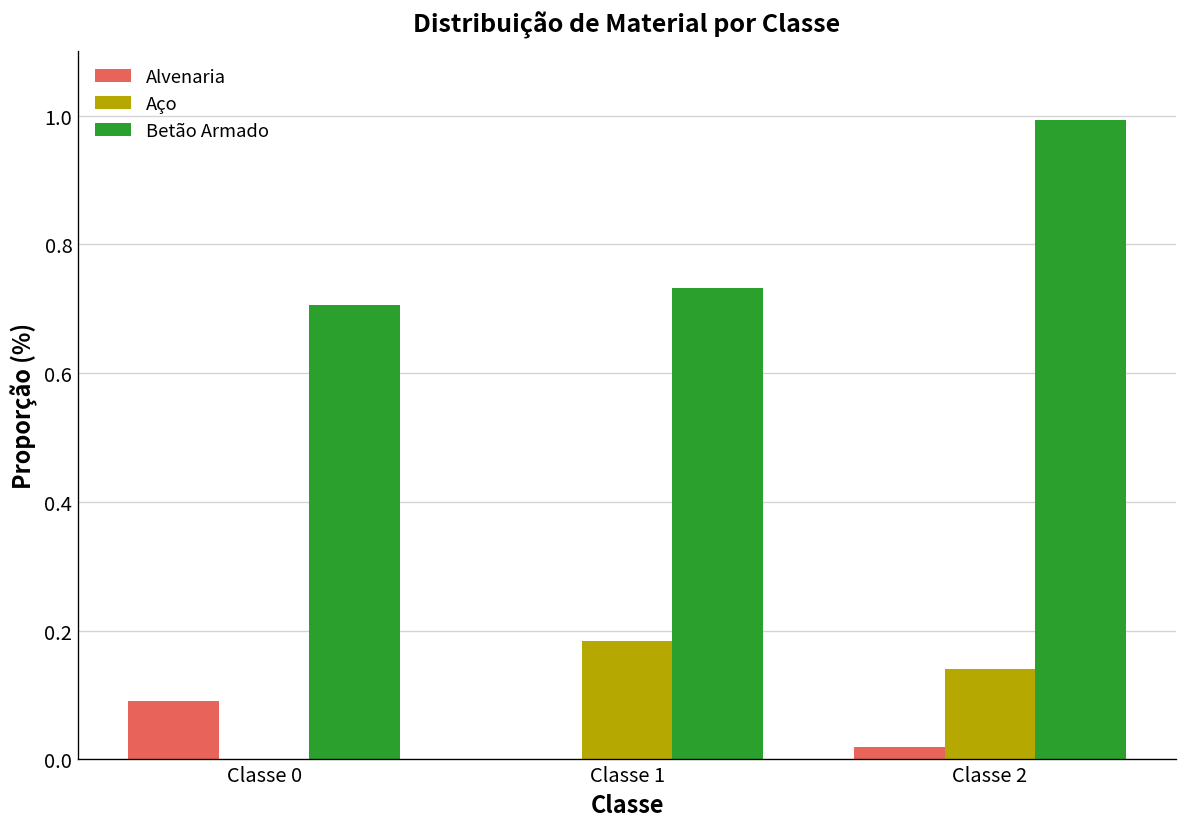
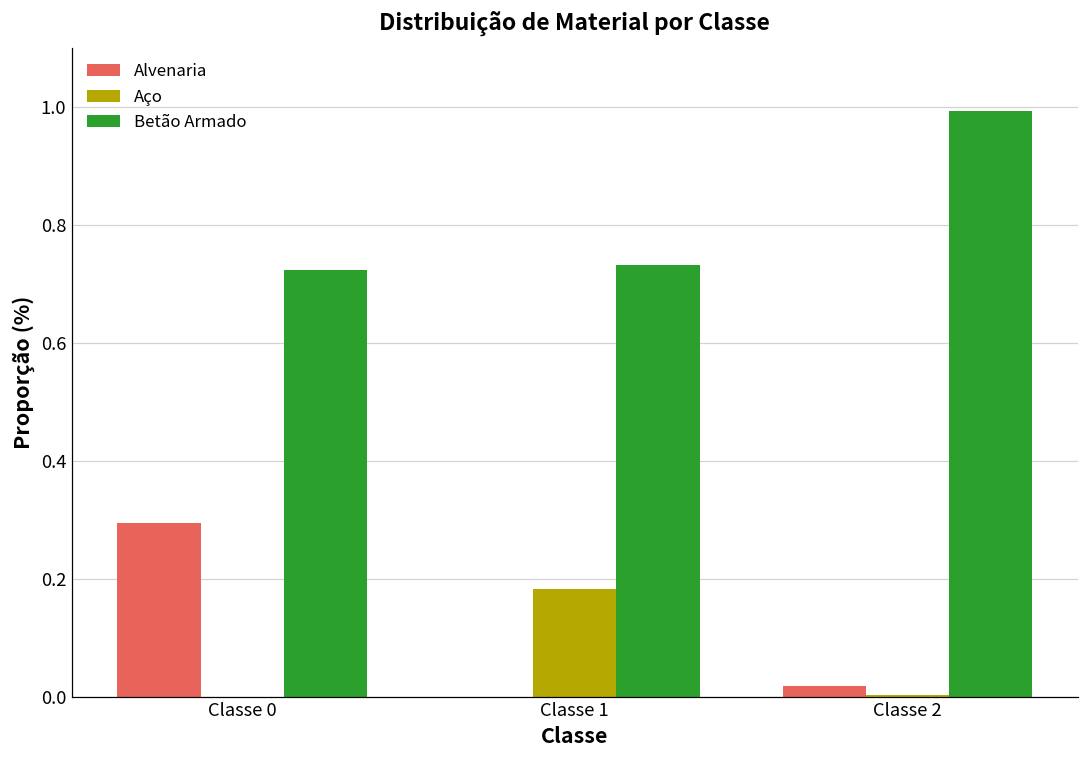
Alvenaria, Classe 0: 0.09 -> 0.29
Betão Armado, Classe 0: 0.71 -> 0.72
Aço, Classe 2: 0.14 -> 0.00
